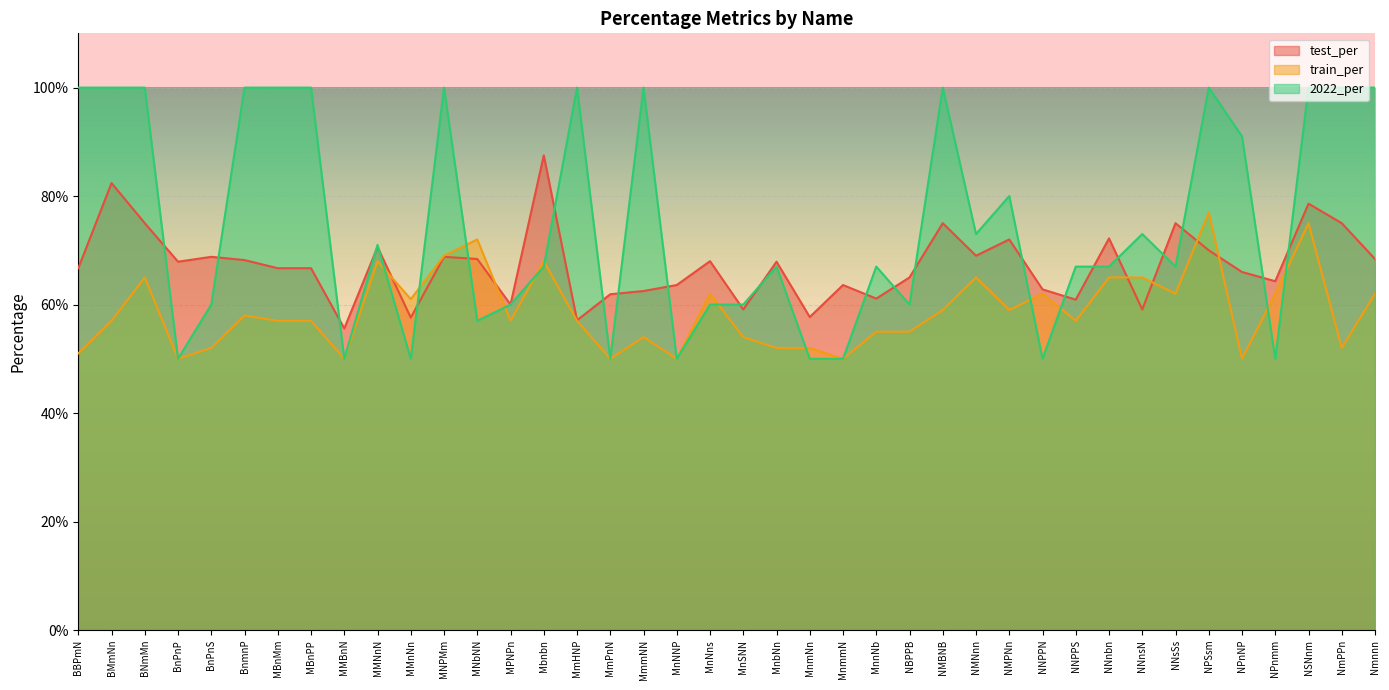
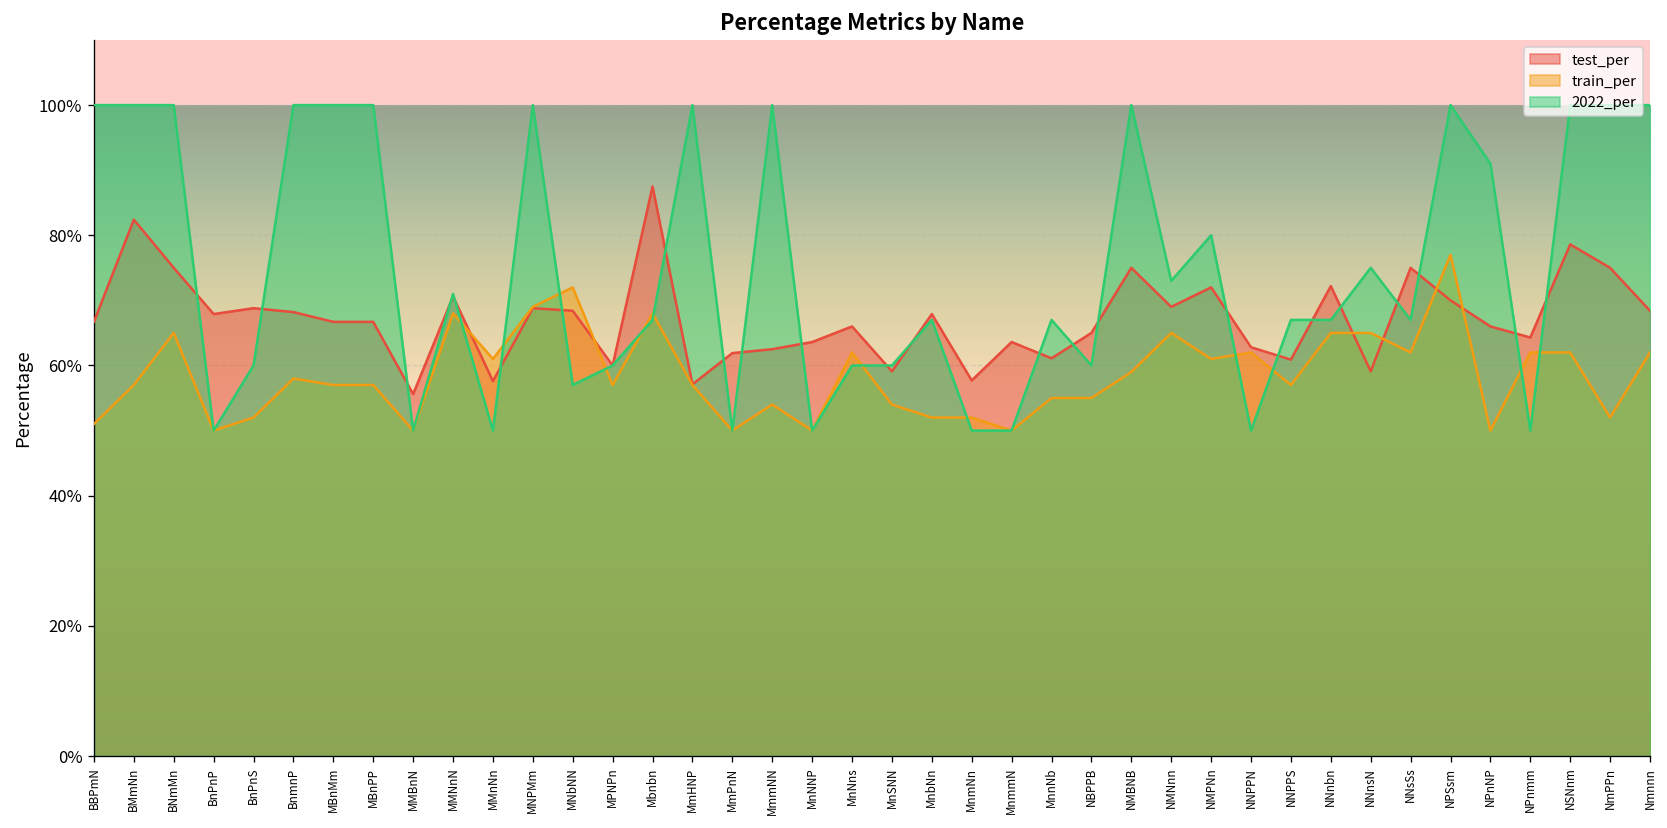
test_per, MnNns: 68% -> 66%
train_per, NMPNn: 59% -> 61%
2022_per, NNnsN: 73% -> 75%
train_per, NSNnm: 75% -> 62%
